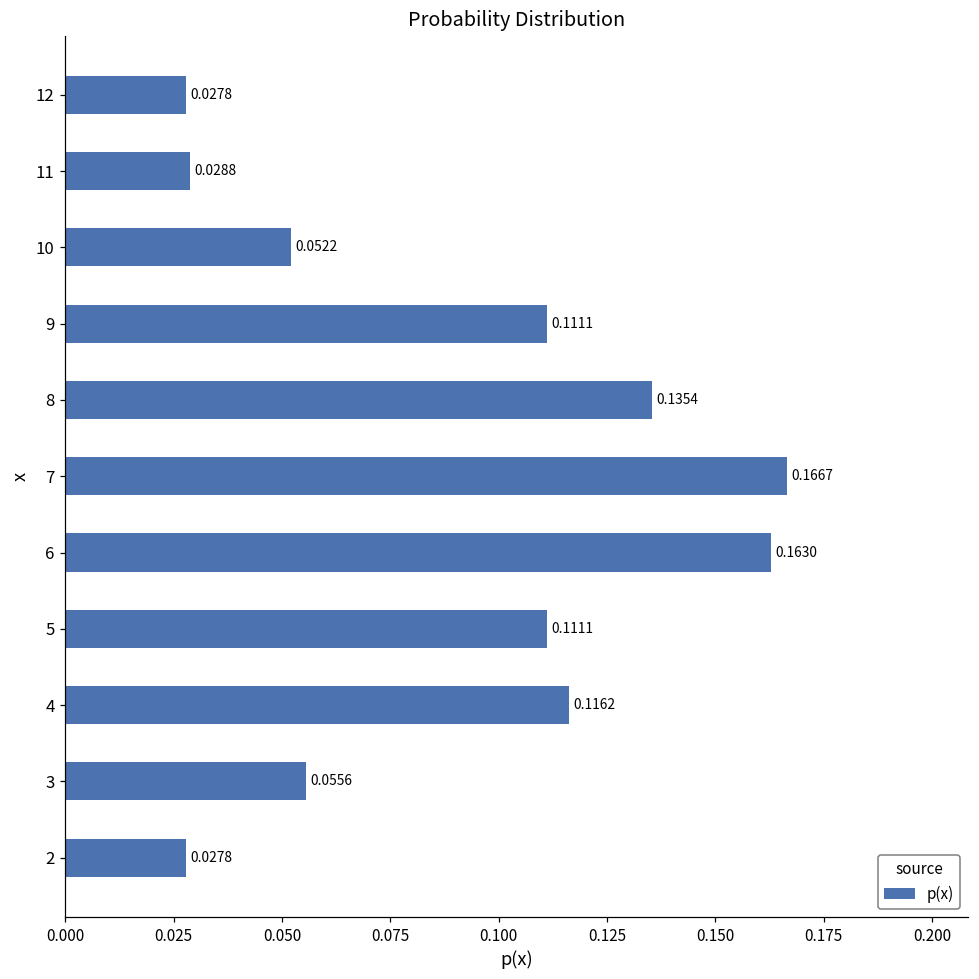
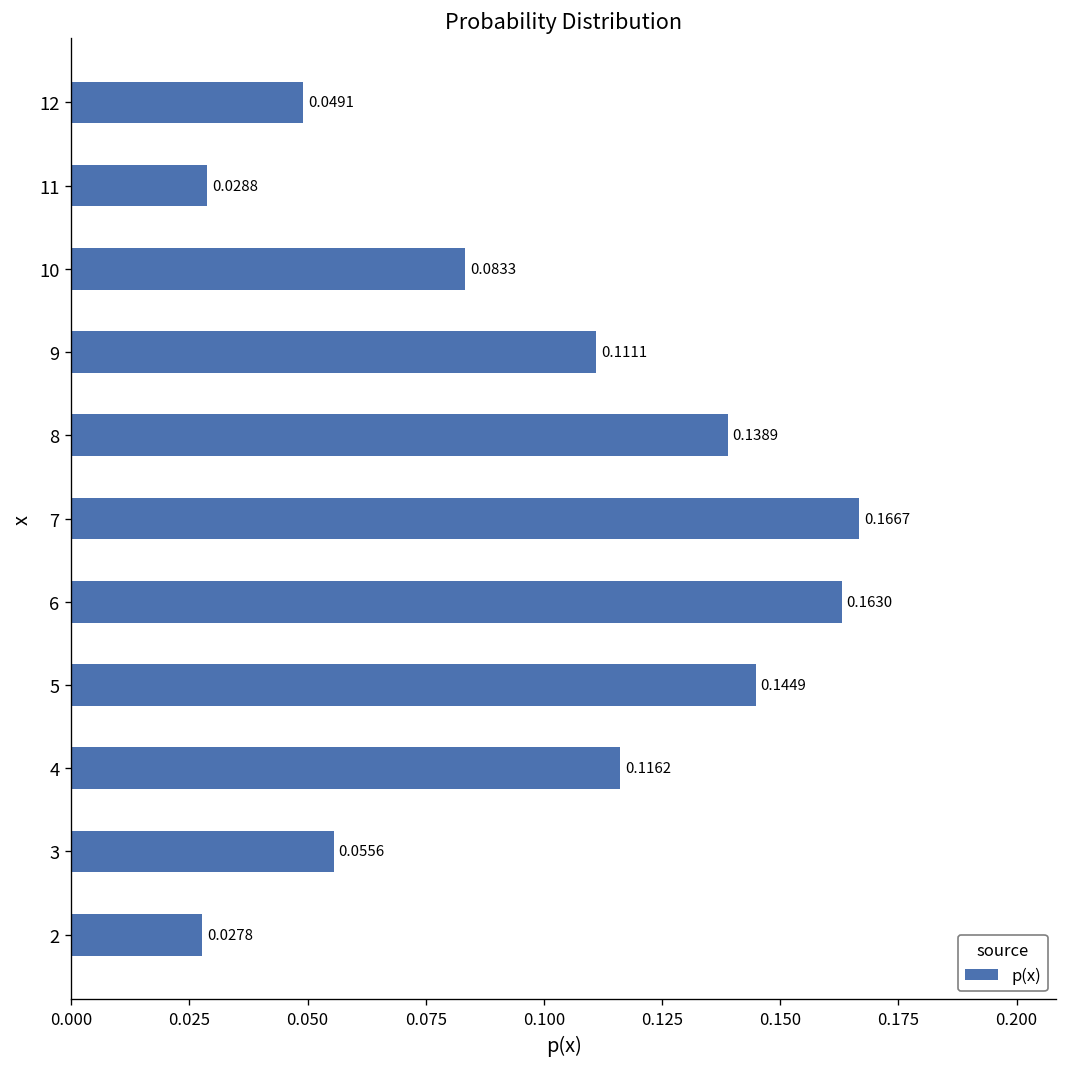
12: 0.0278 -> 0.0491
10: 0.0522 -> 0.0833
8: 0.1354 -> 0.1389
5: 0.1111 -> 0.1449
